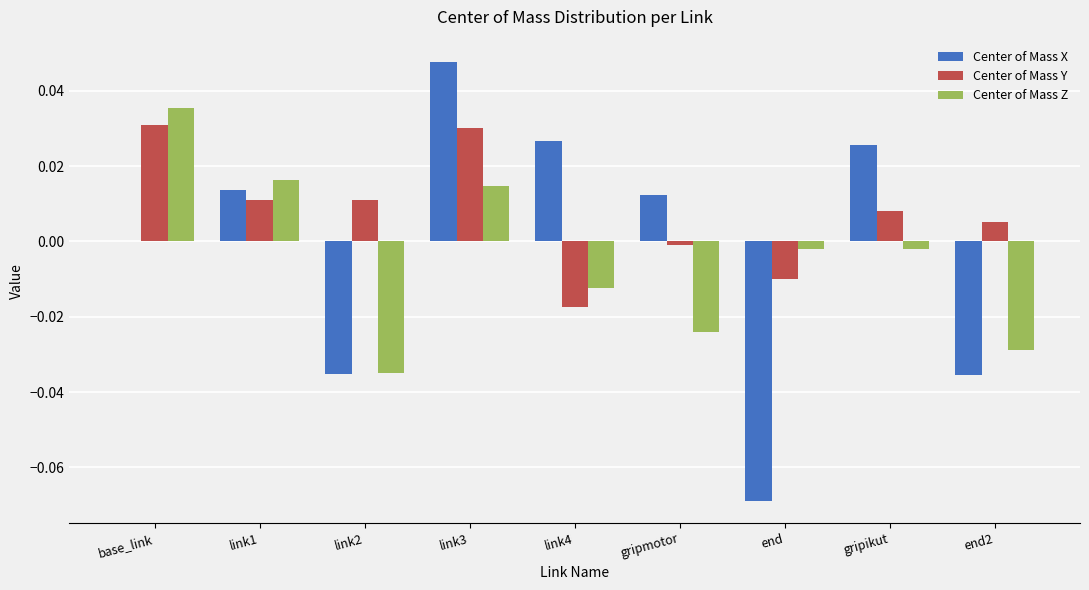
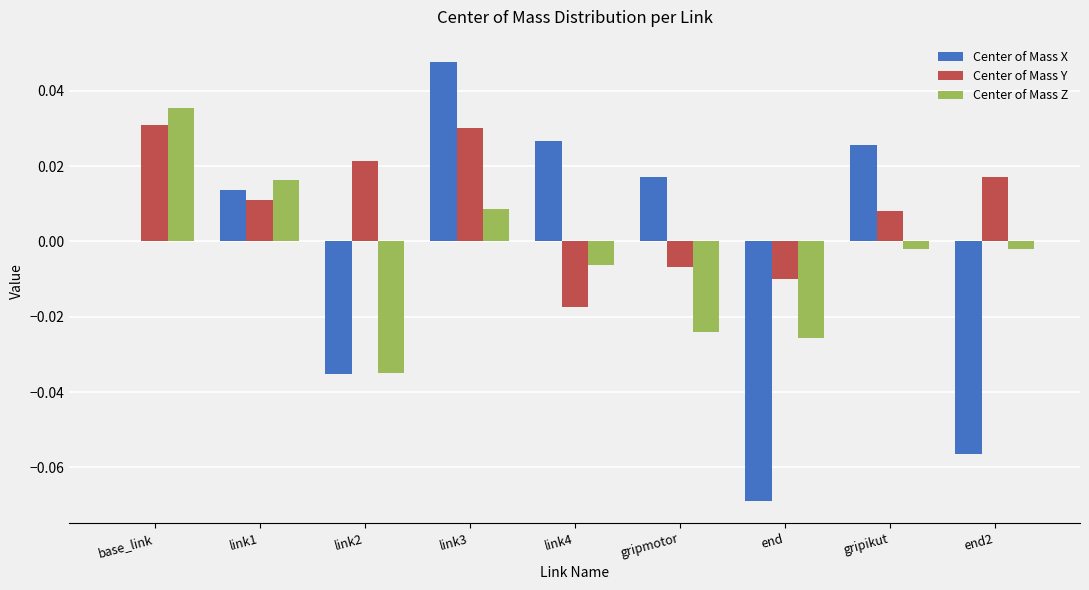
Center of Mass Y, link2: 0.011 -> 0.021
Center of Mass Z, link3: 0.015 -> 0.008
Center of Mass Z, link4: -0.012 -> -0.006
Center of Mass X, gripmotor: 0.012 -> 0.017
Center of Mass Y, gripmotor: -0.001 -> -0.007
Center of Mass Z, end: -0.002 -> -0.026
Center of Mass X, end2: -0.036 -> -0.056
Center of Mass Y, end2: 0.005 -> 0.017
Center of Mass Z, end2: -0.029 -> -0.002
